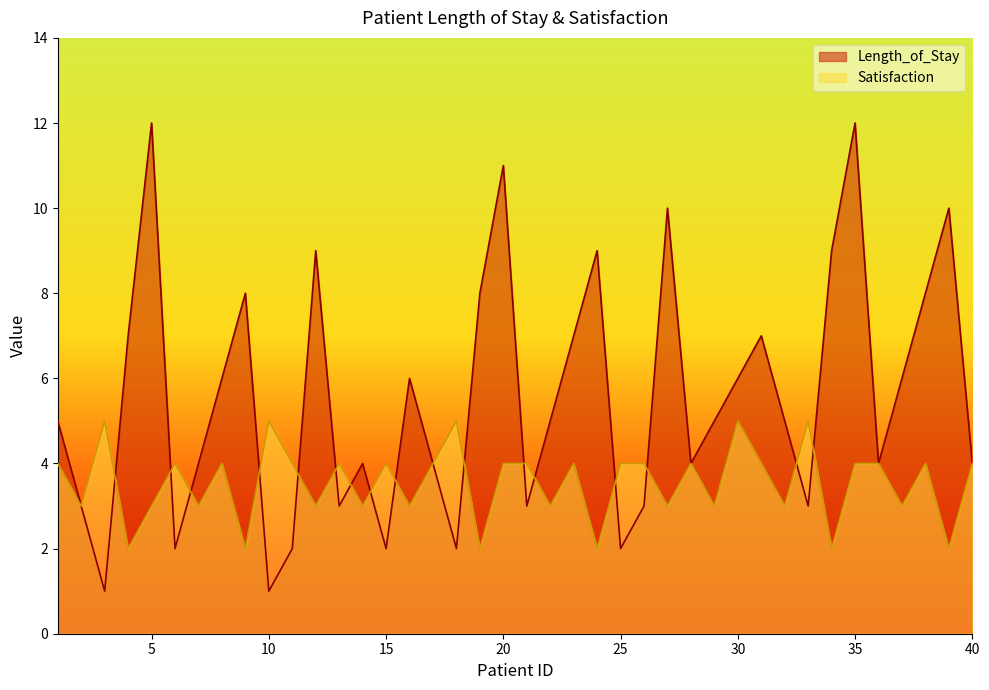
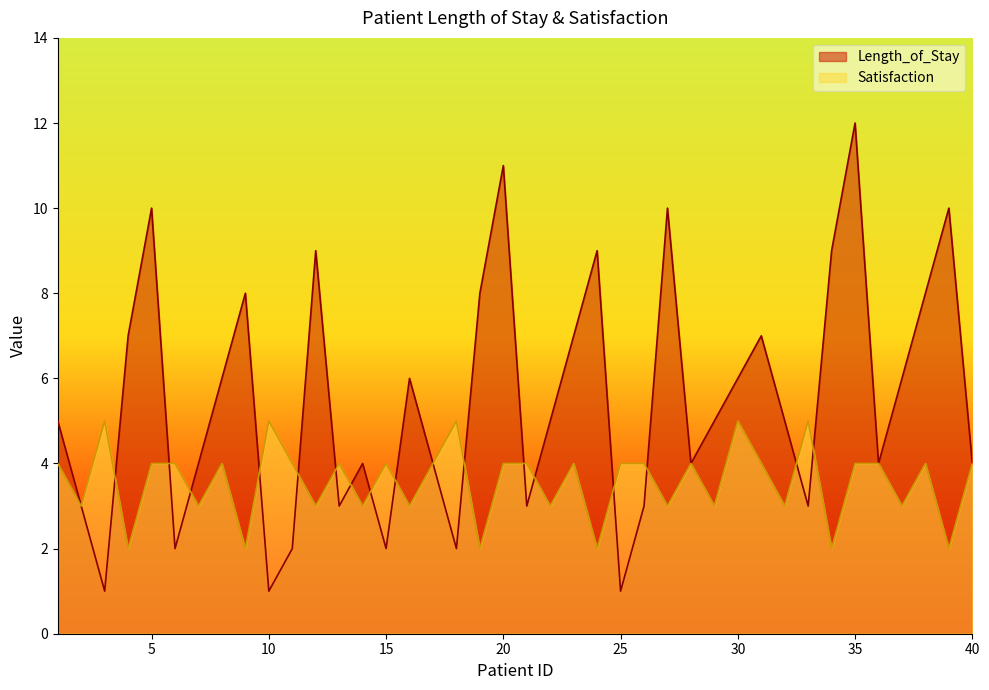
Length_of_Stay, 5: 12 -> 10
Satisfaction, 5: 3 -> 4
Length_of_Stay, 25: 2 -> 1
